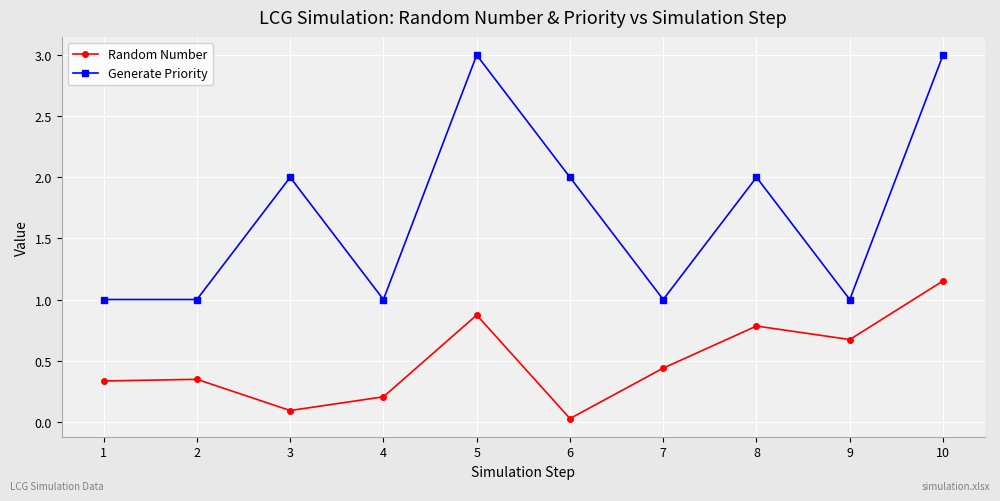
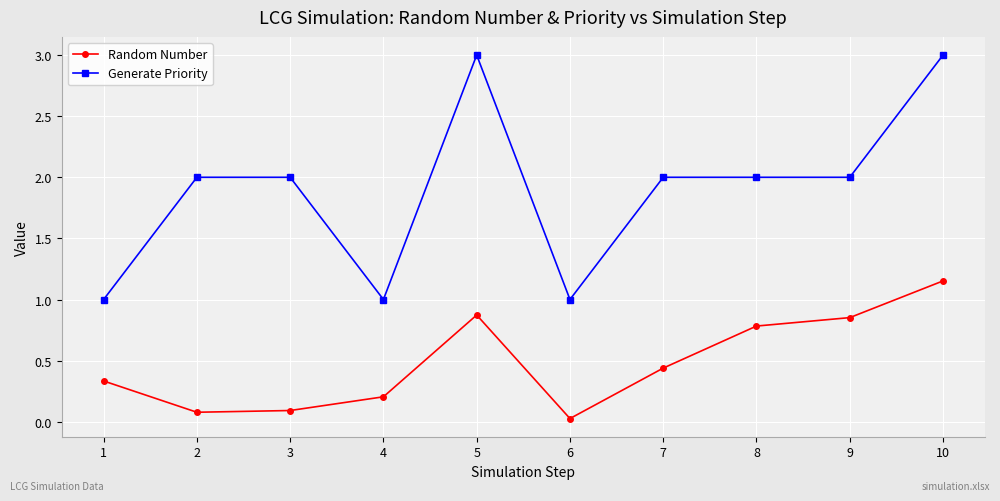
Random Number, 2: 0.35 -> 0.08
Generate Priority, 2: 1 -> 2
Generate Priority, 6: 2 -> 1
Generate Priority, 7: 1 -> 2
Random Number, 9: 0.67 -> 0.85
Generate Priority, 9: 1 -> 2
